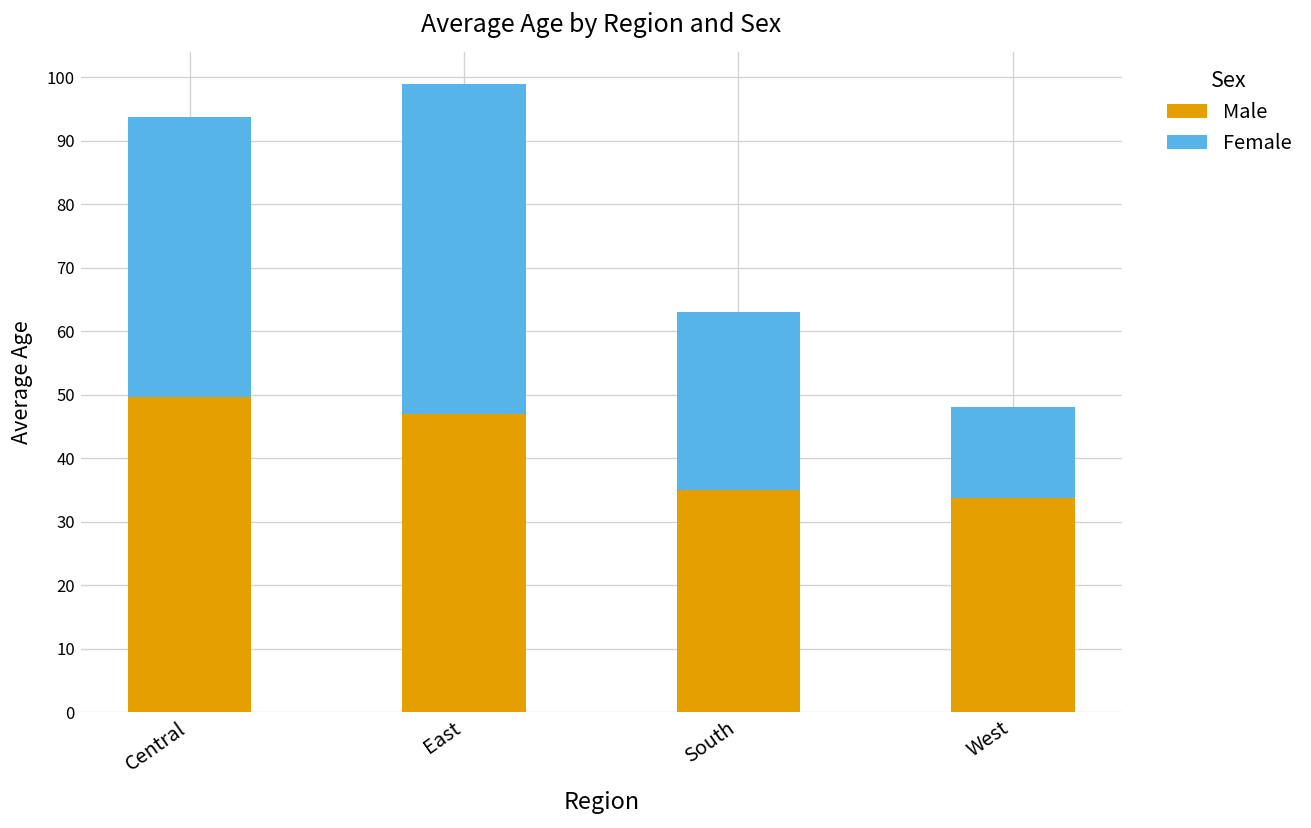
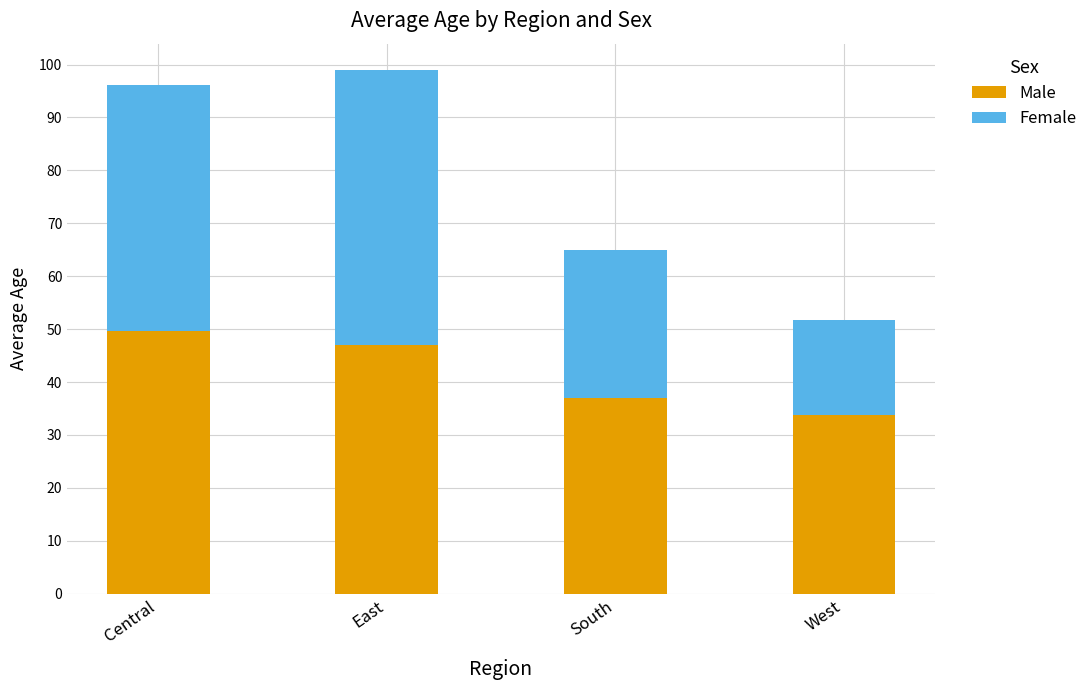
Female, Central: 44 -> 47
Male, South: 35 -> 37
Female, West: 14 -> 18
